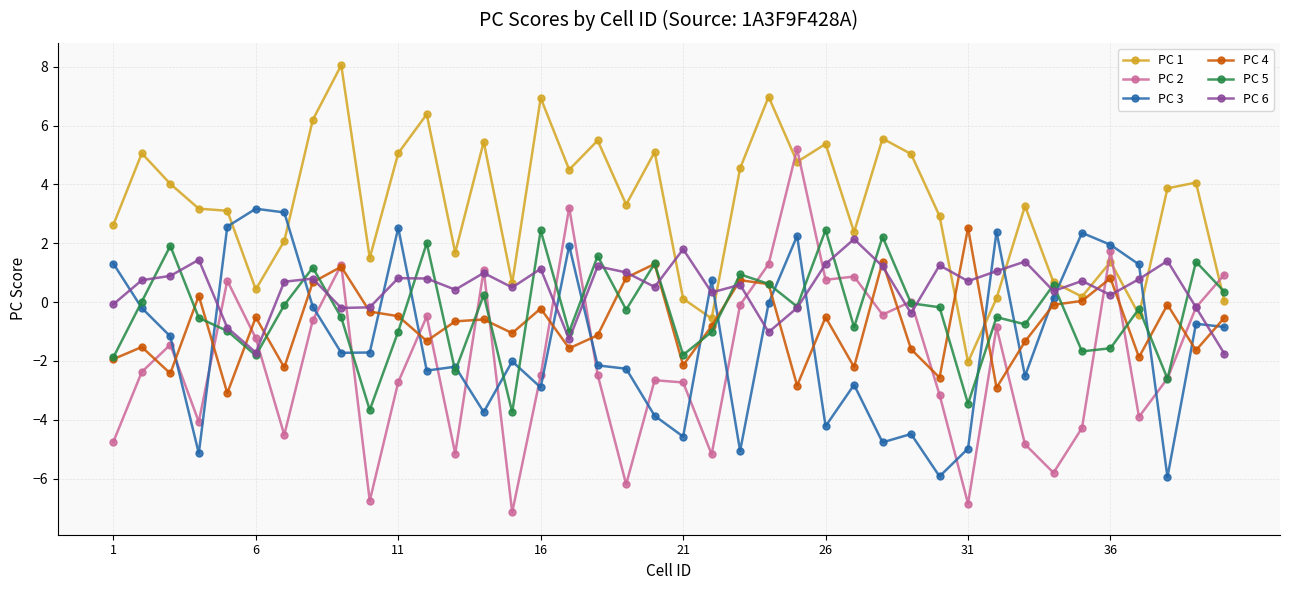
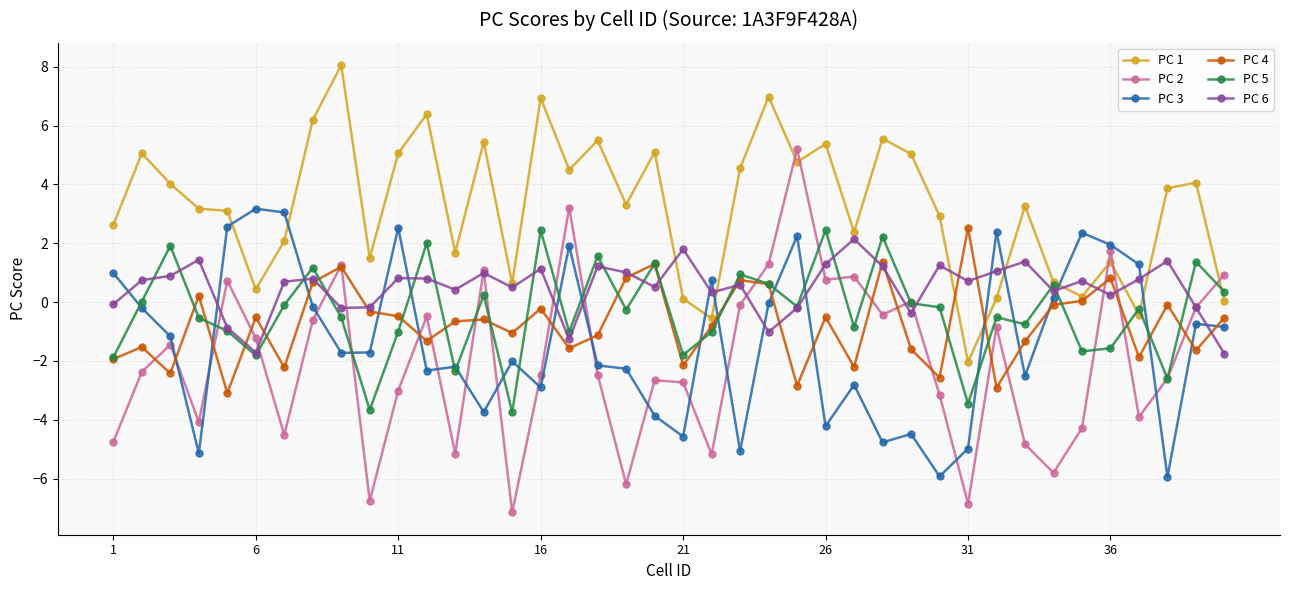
PC 3, 1: 1.3 -> 1.0
PC 2, 11: -2.7 -> -3.0
